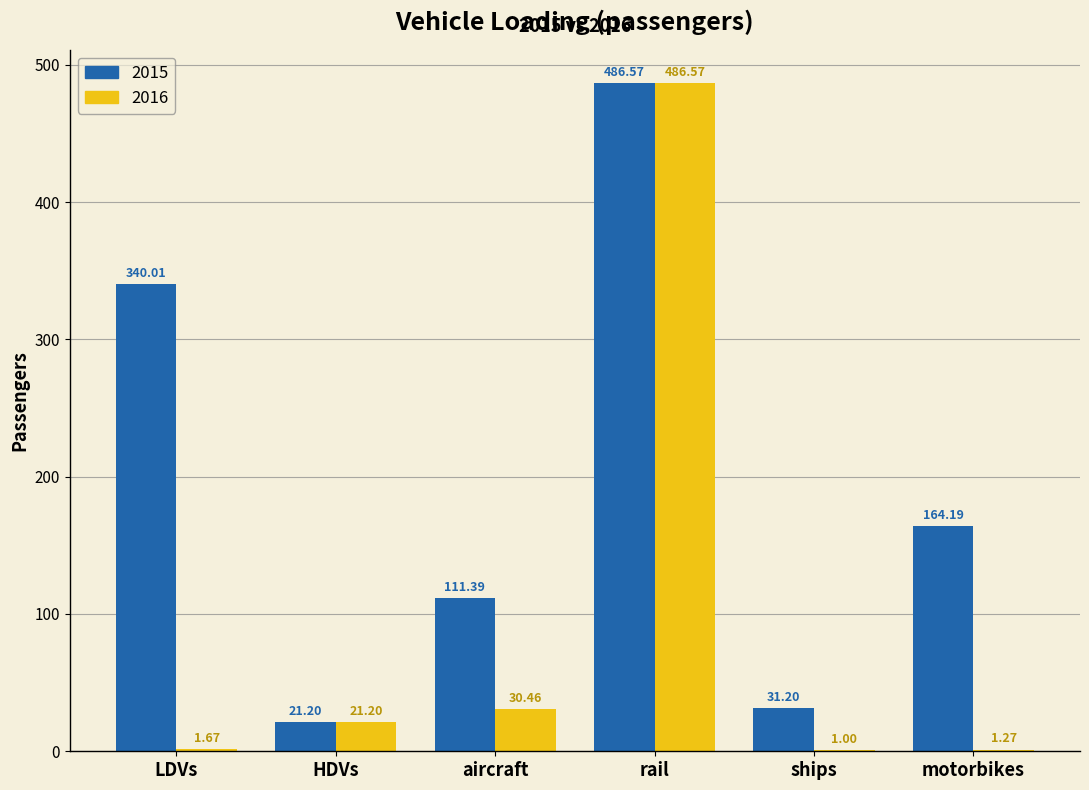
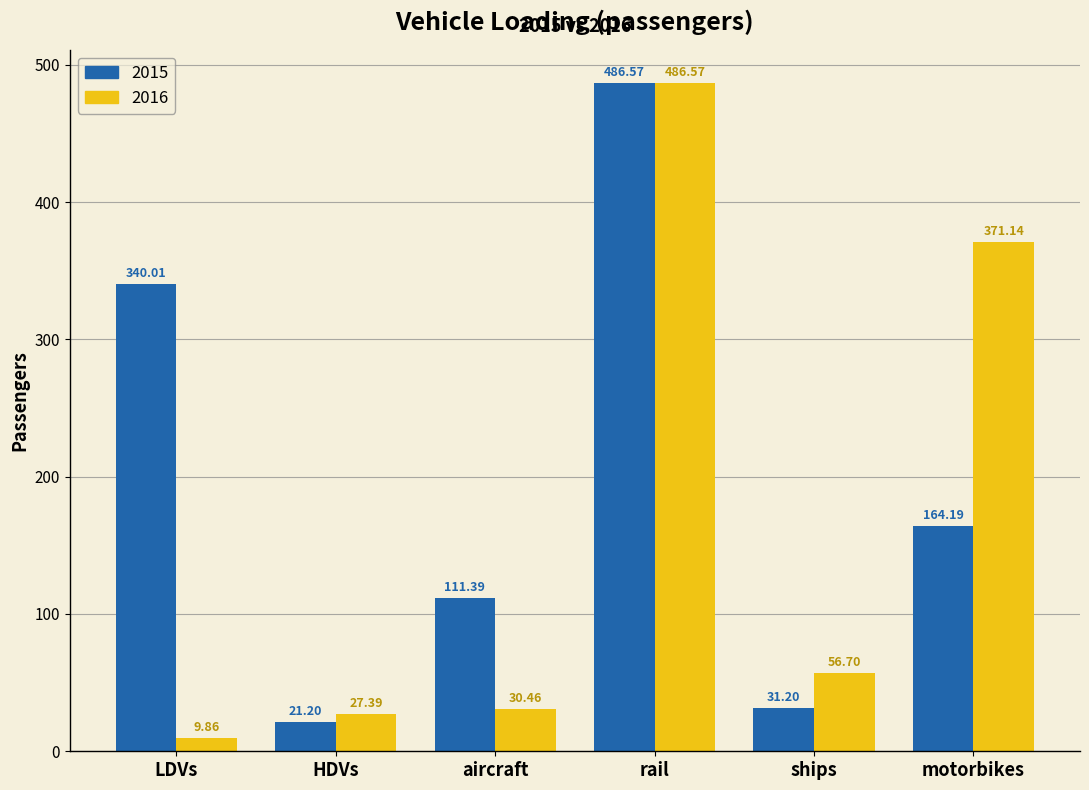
2016, LDVs: 1.67 -> 9.86
2016, HDVs: 21.20 -> 27.39
2016, ships: 1.00 -> 56.70
2016, motorbikes: 1.27 -> 371.14
